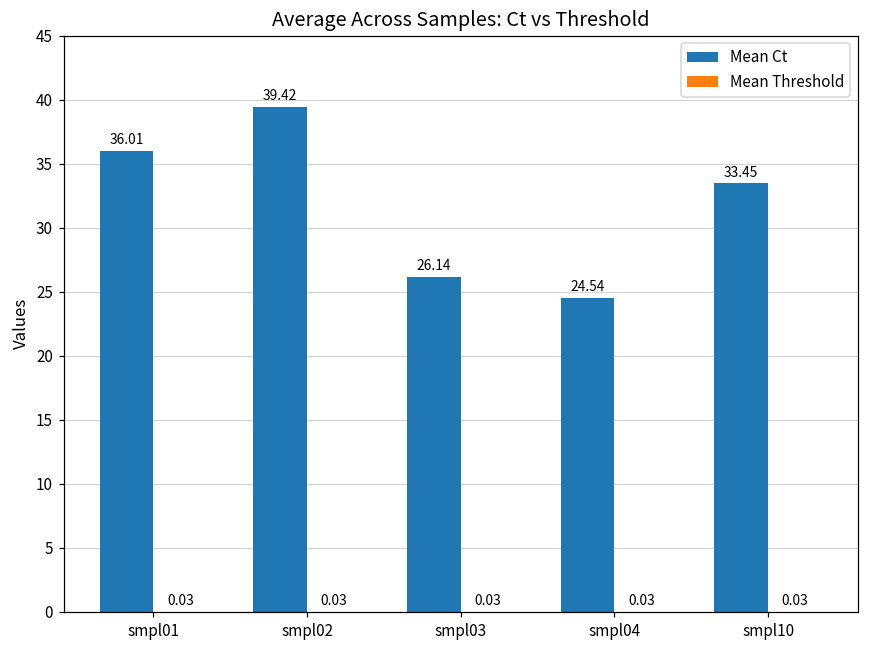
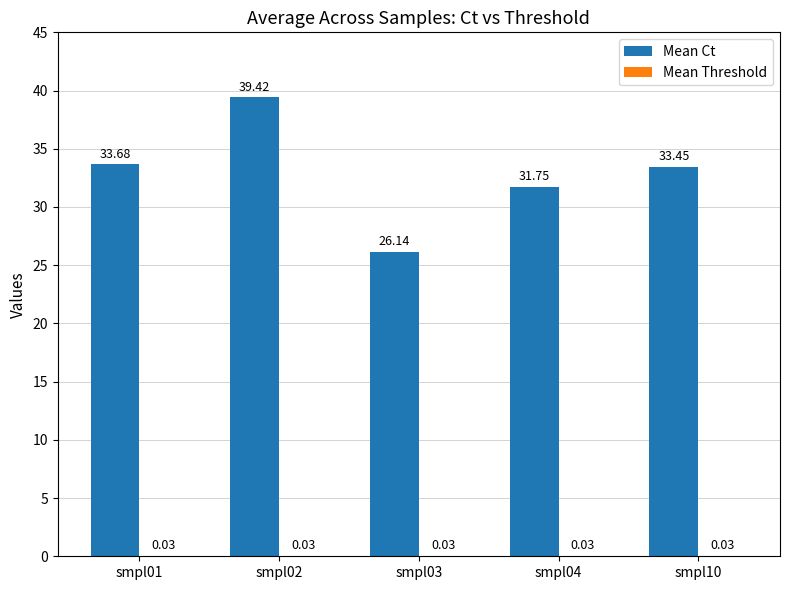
Mean Ct, smpl01: 36.01 -> 33.68
Mean Ct, smpl04: 24.54 -> 31.75
